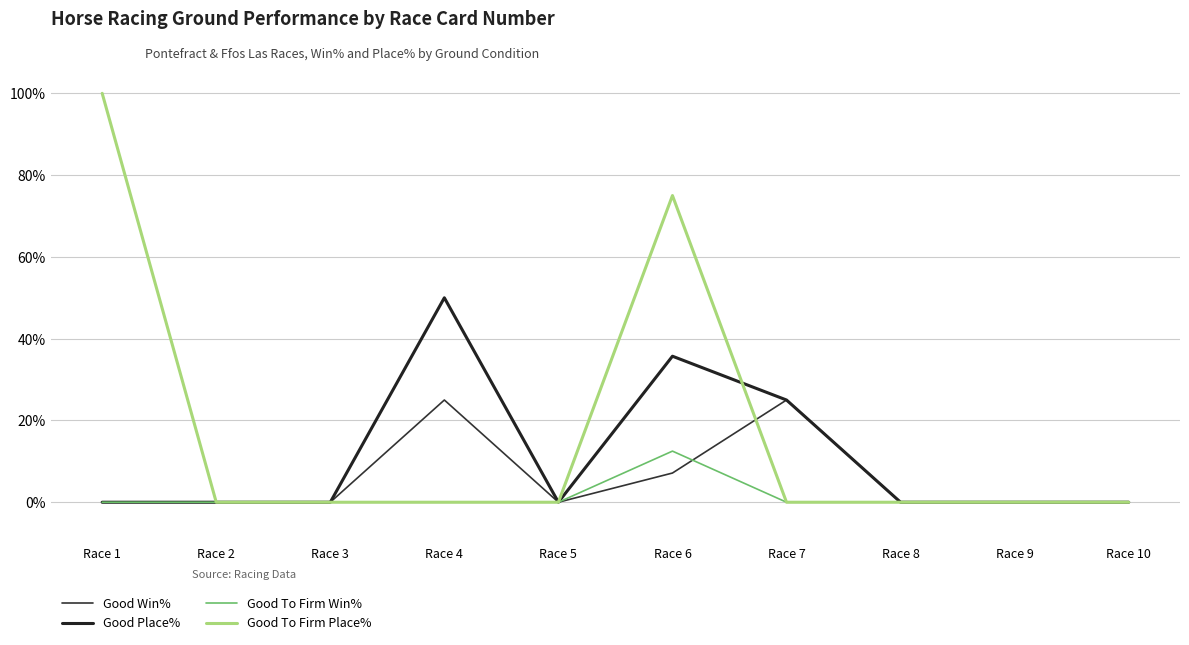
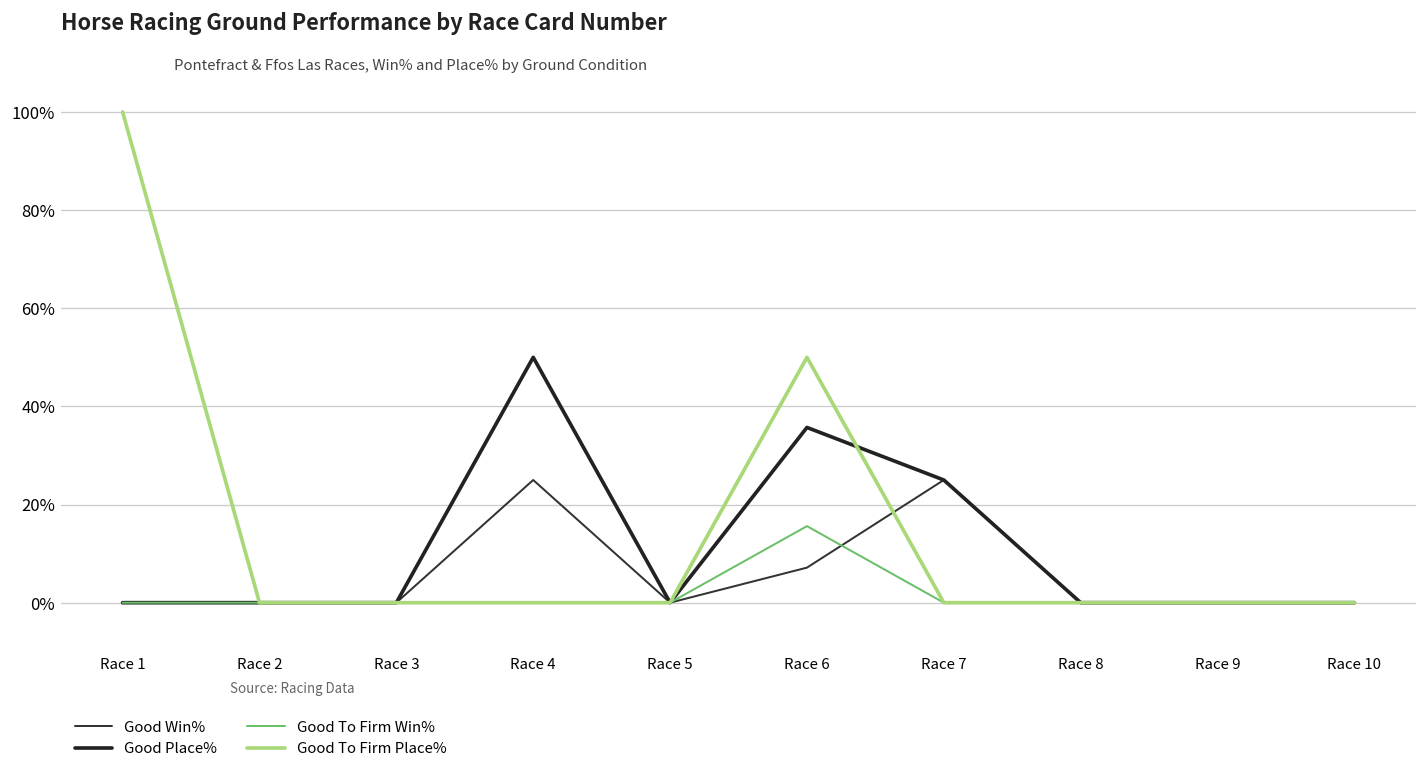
Good To Firm Win%, Race 6: 13% -> 16%
Good To Firm Place%, Race 6: 75% -> 50%
